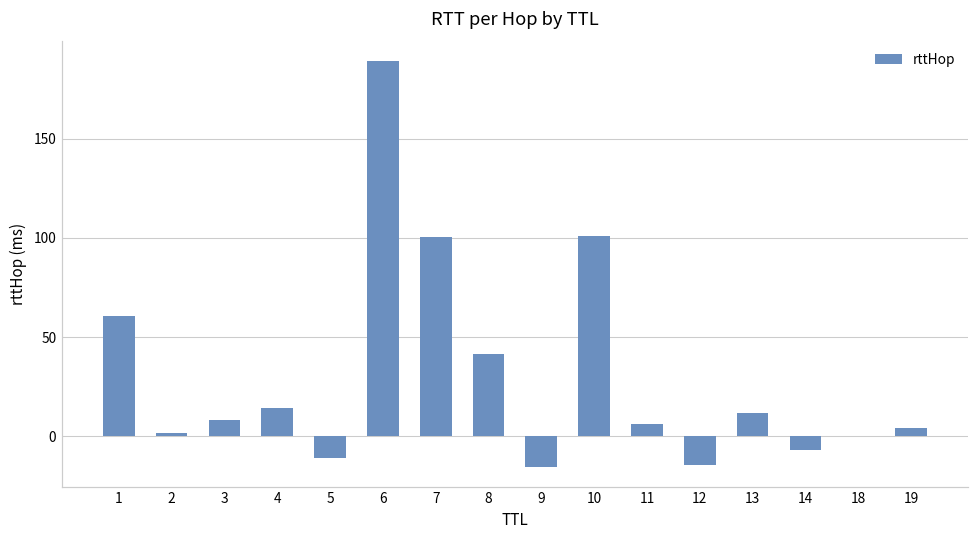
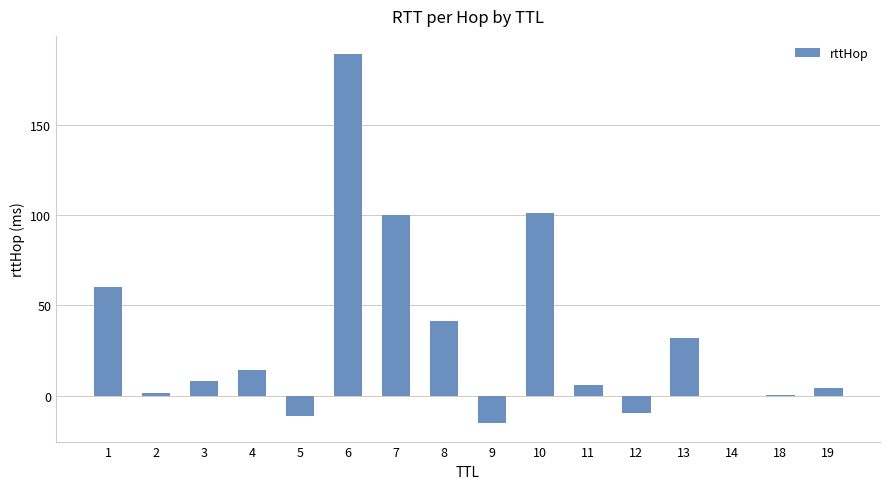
12: -15 -> -10
13: 12 -> 32
14: -7 -> 0
